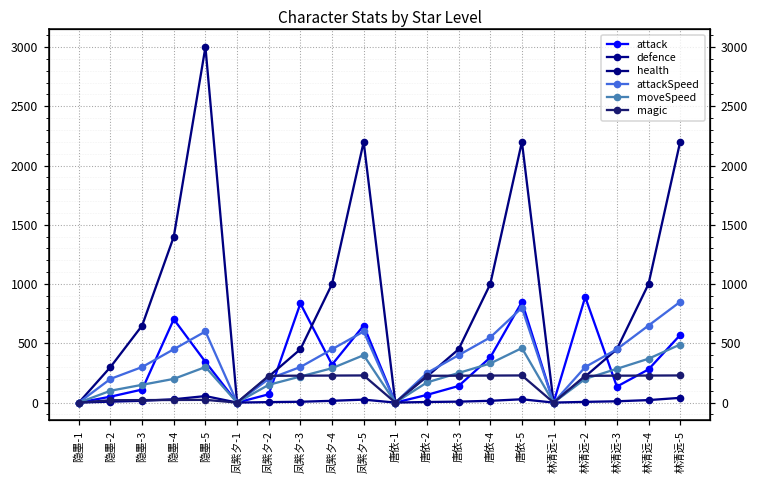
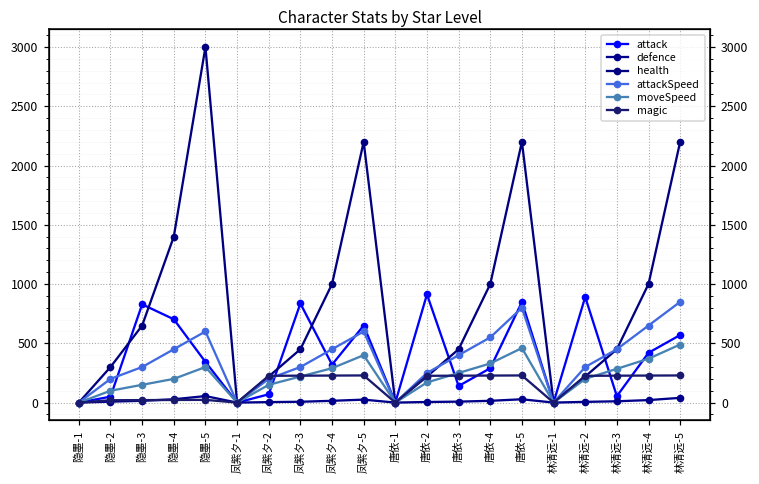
attack, 隐墨-3: 110 -> 830
attack, 唐依-2: 70 -> 910
attack, 唐依-4: 380 -> 290
attack, 林清远-3: 140 -> 50
attack, 林清远-4: 280 -> 420
